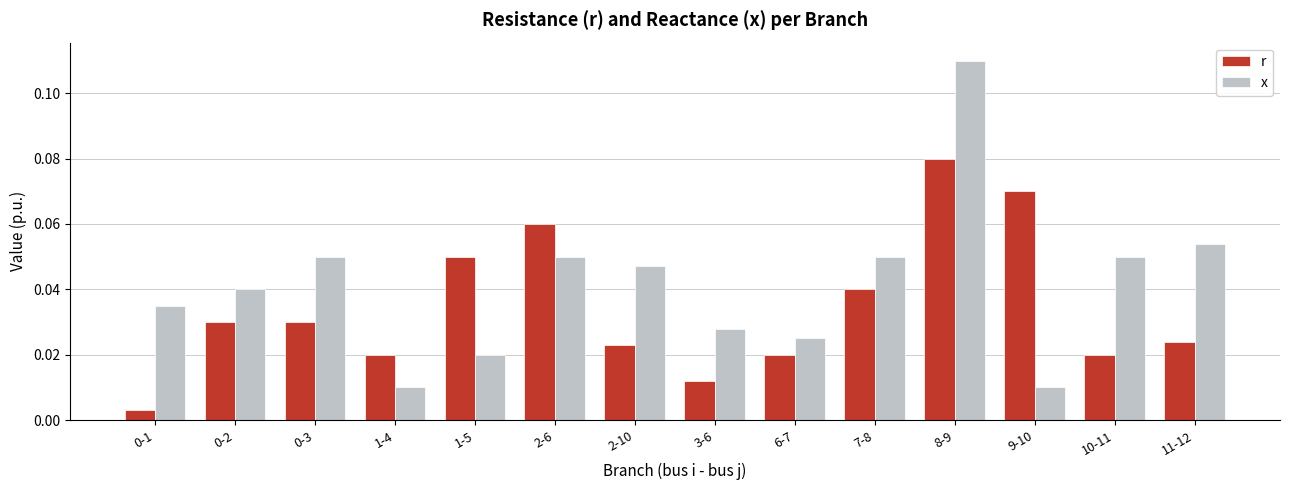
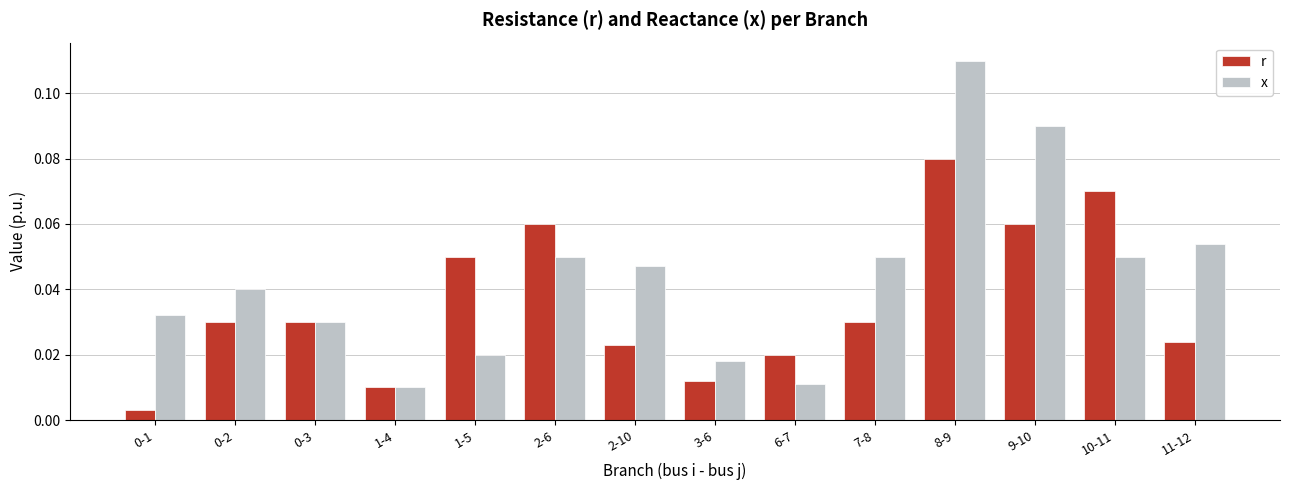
x, 0-1: 0.035 -> 0.032
x, 0-3: 0.05 -> 0.03
r, 1-4: 0.02 -> 0.01
x, 3-6: 0.028 -> 0.018
x, 6-7: 0.025 -> 0.011
r, 7-8: 0.04 -> 0.03
r, 9-10: 0.07 -> 0.06
x, 9-10: 0.01 -> 0.09
r, 10-11: 0.02 -> 0.07
